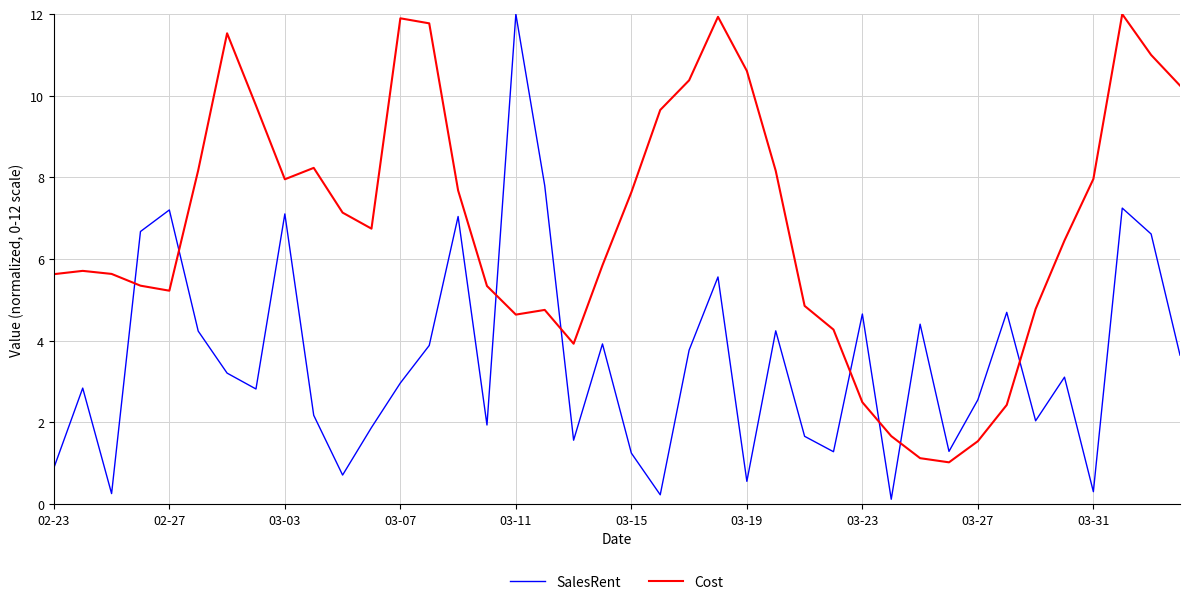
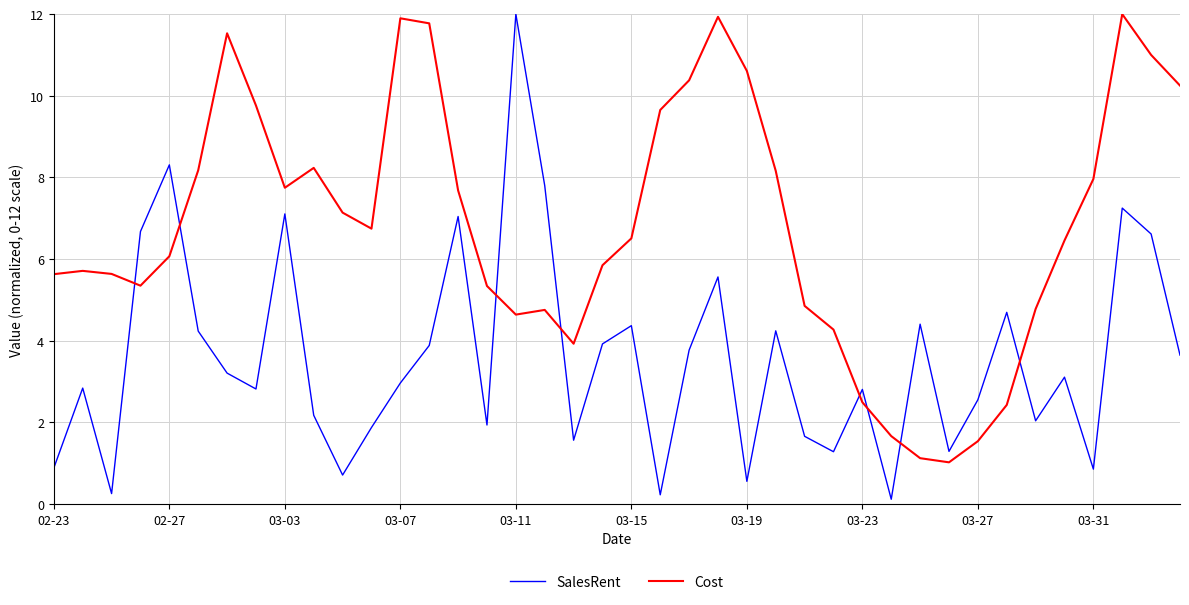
SalesRent, 02-27: 7.2 -> 8.3
Cost, 02-27: 5.2 -> 6.1
Cost, 03-03: 8.0 -> 7.7
SalesRent, 03-15: 1.2 -> 4.4
Cost, 03-15: 7.6 -> 6.5
SalesRent, 03-23: 4.7 -> 2.8
SalesRent, 03-31: 0.3 -> 0.9
